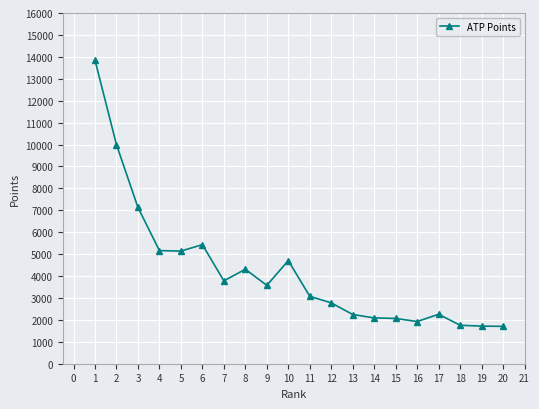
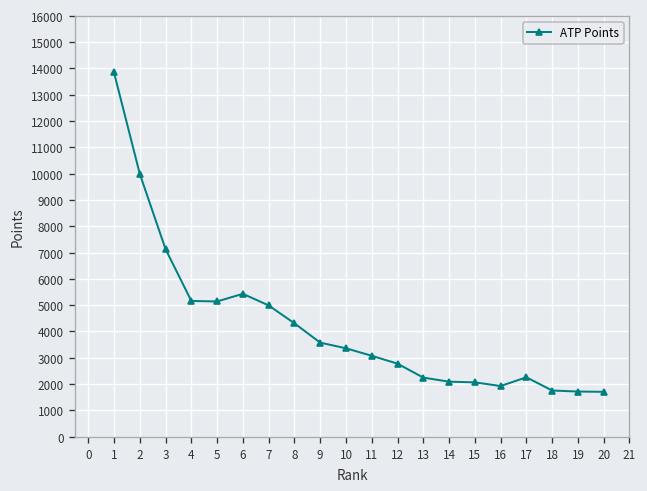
7: 3800 -> 5000
10: 4700 -> 3400
